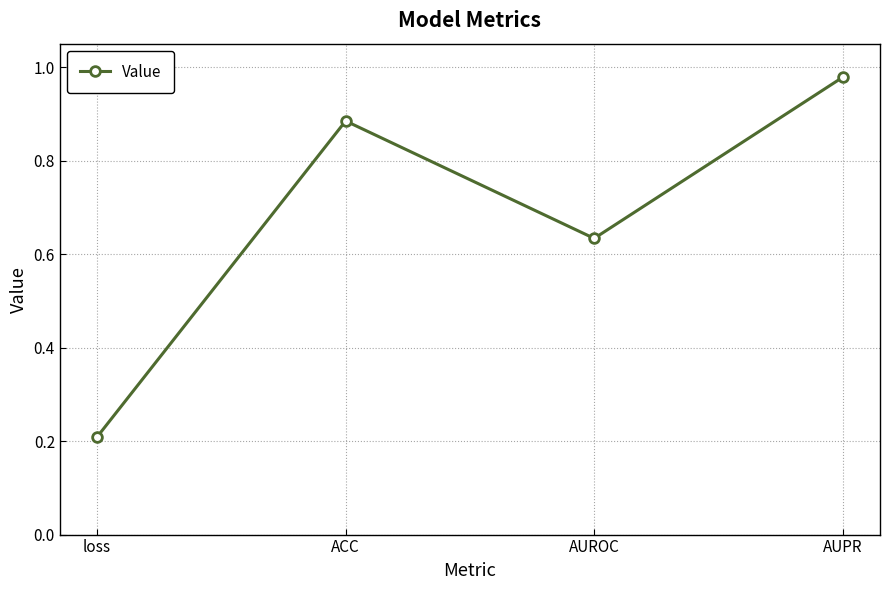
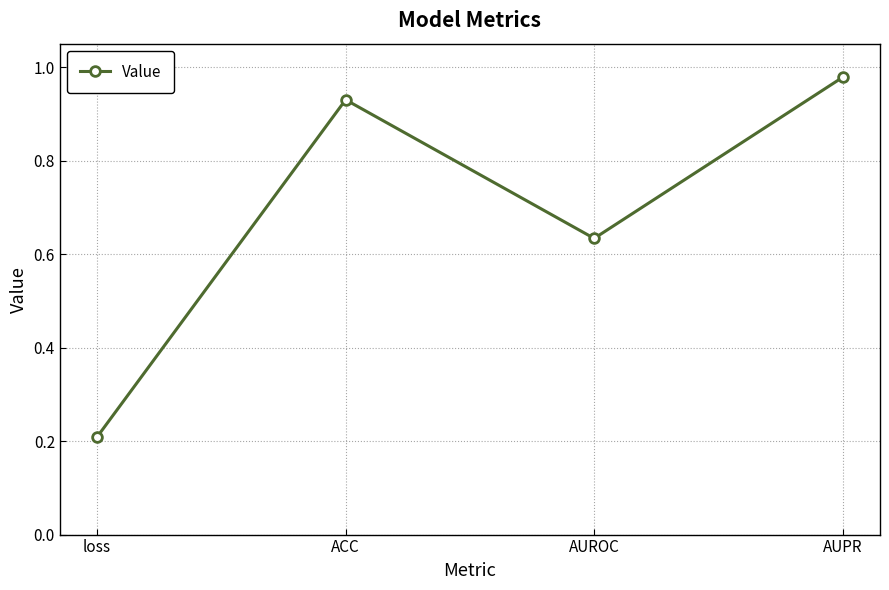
ACC: 0.88 -> 0.93
